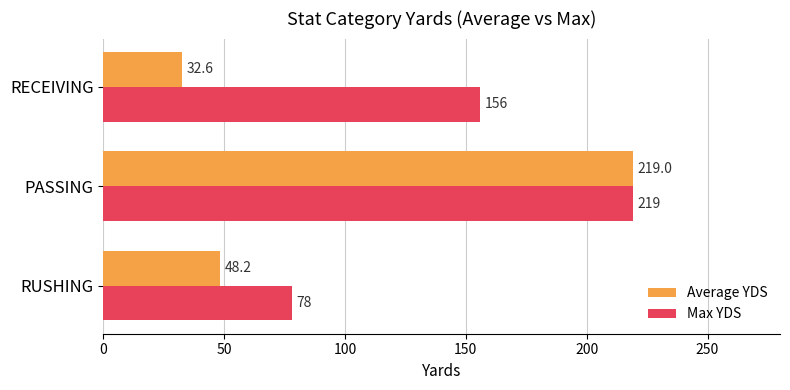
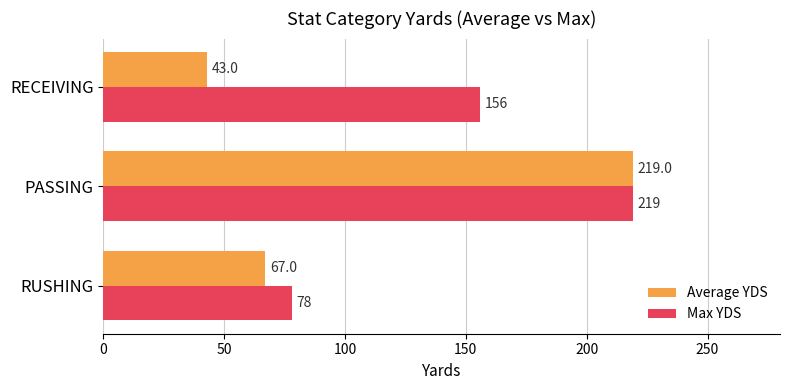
Average YDS, RECEIVING: 32.6 -> 43.0
Average YDS, RUSHING: 48.2 -> 67.0
